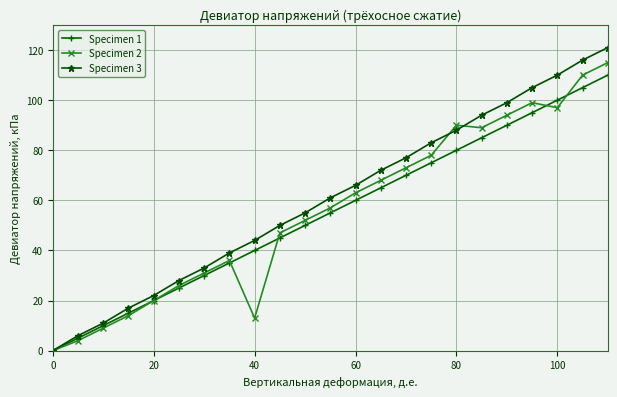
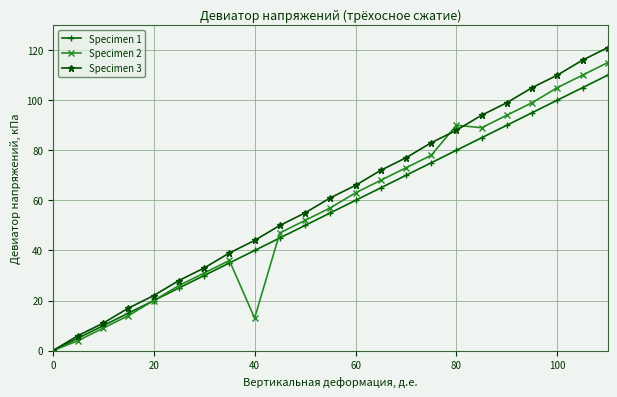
Specimen 2, 100: 97 -> 105
